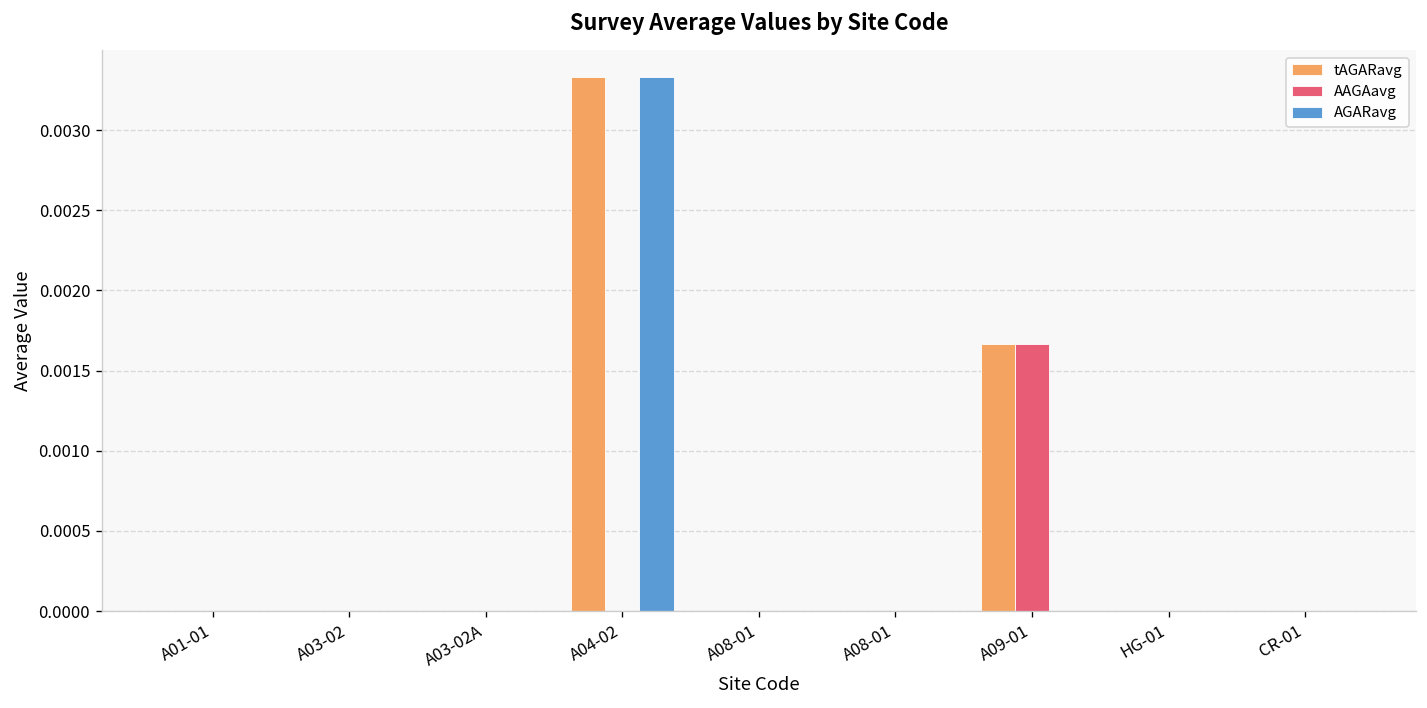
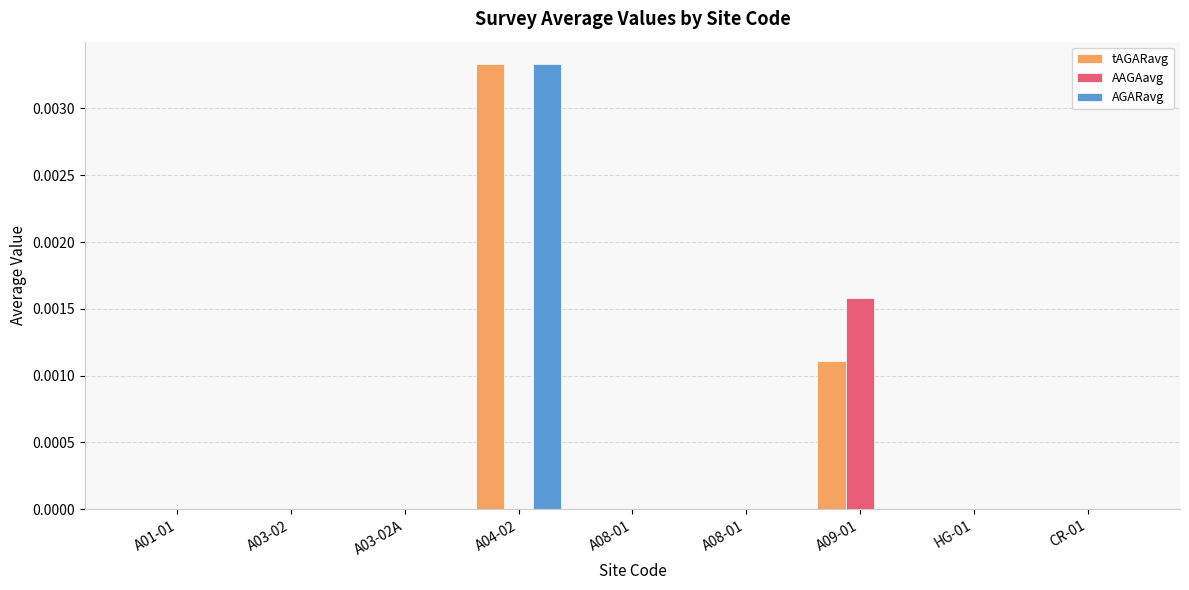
tAGARavg, A09-01: 0.00167 -> 0.00111
AAGAavg, A09-01: 0.00167 -> 0.00158
